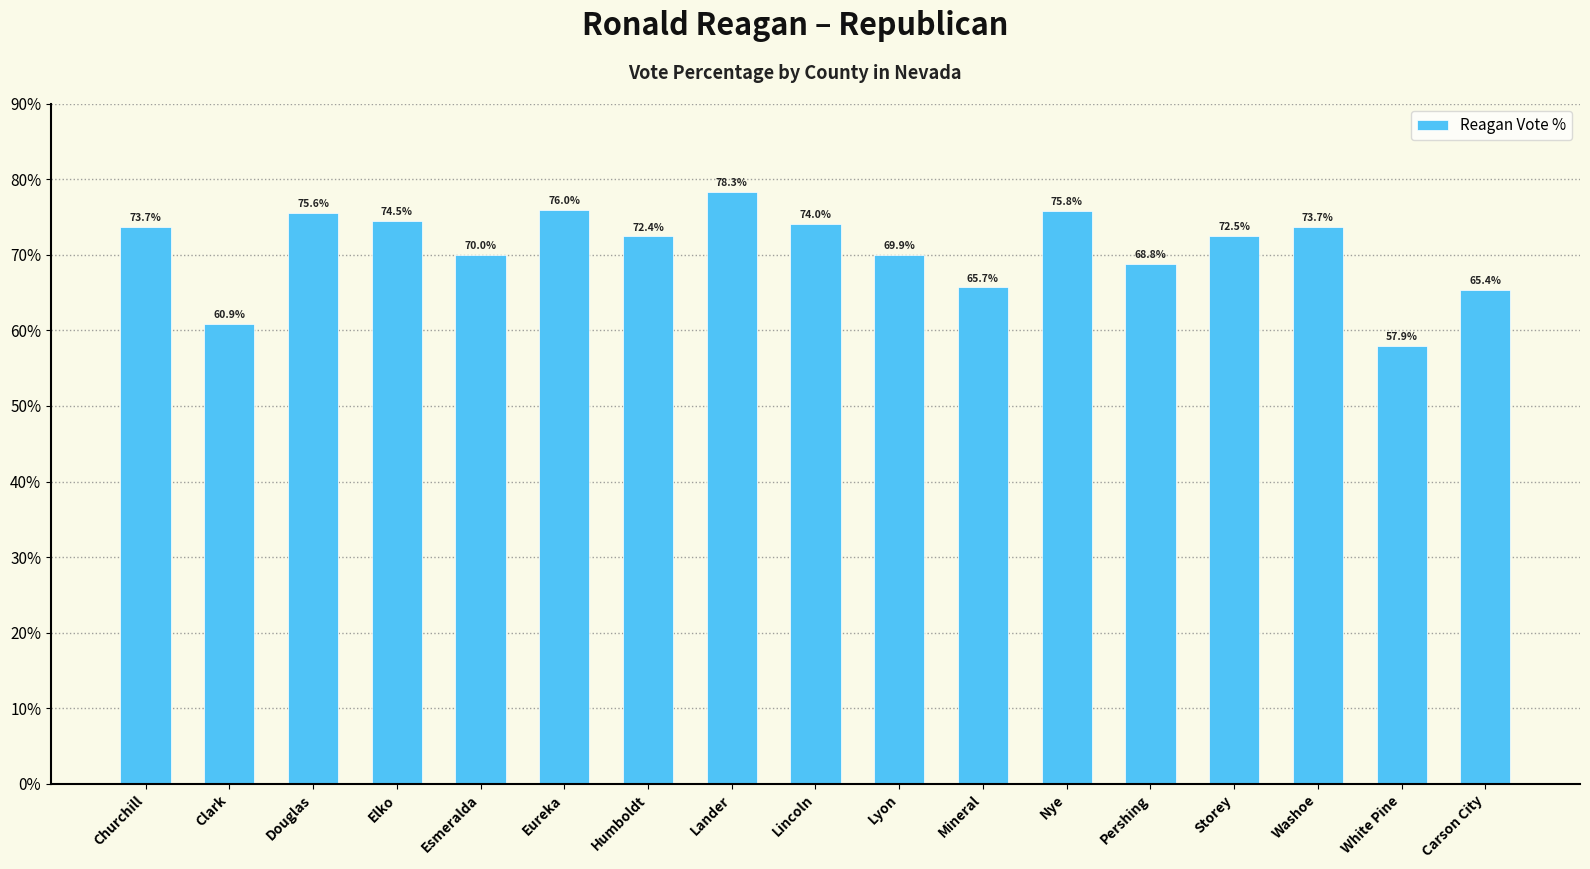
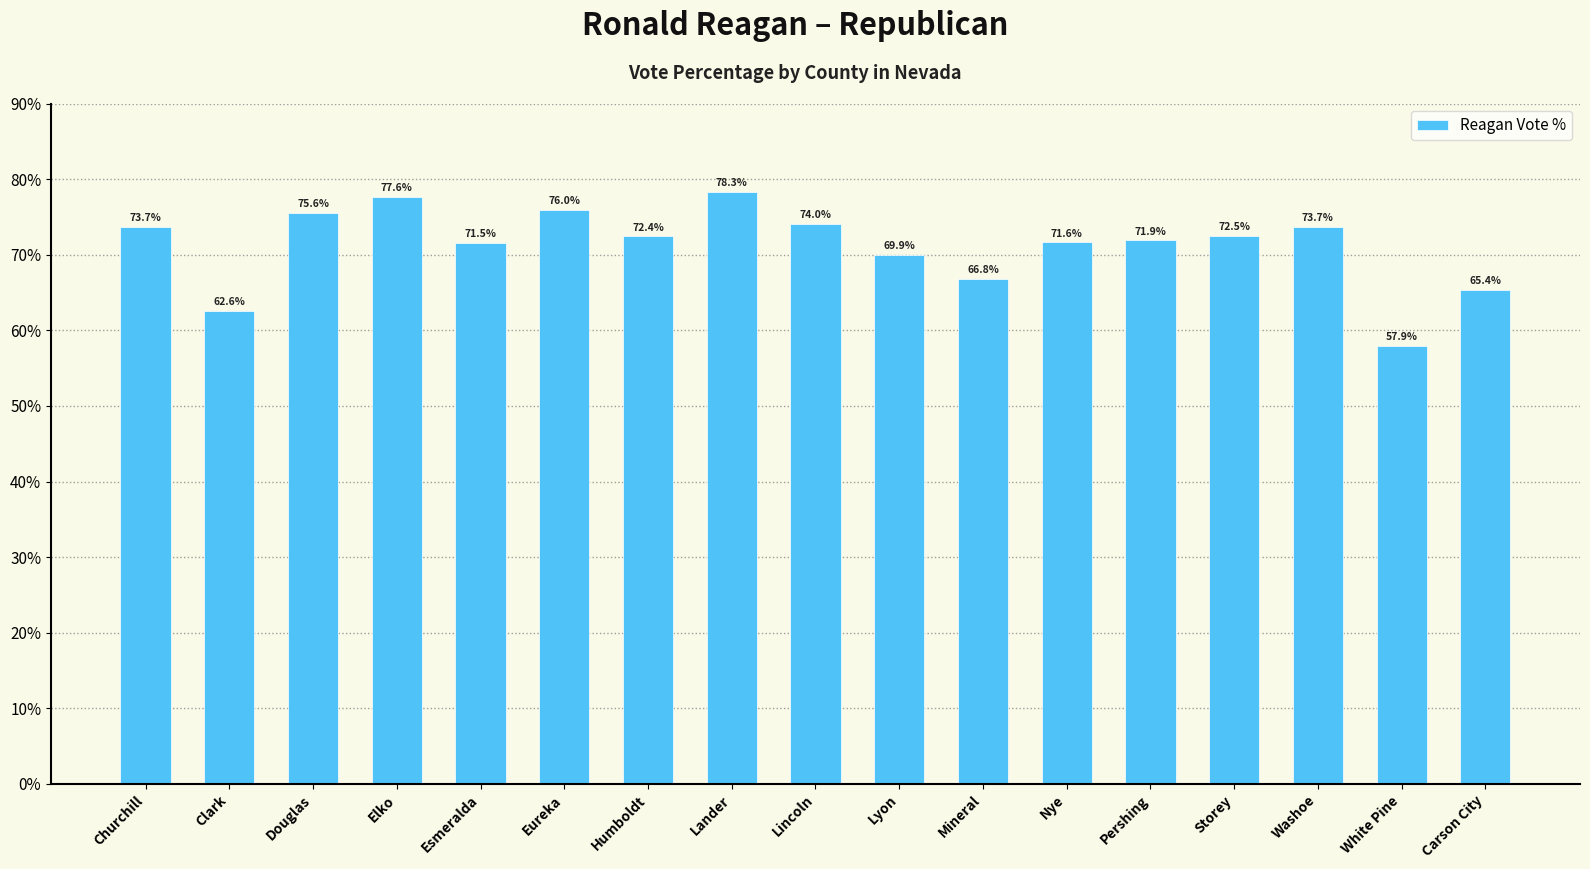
Clark: 60.9% -> 62.6%
Elko: 74.5% -> 77.6%
Esmeralda: 70.0% -> 71.5%
Mineral: 65.7% -> 66.8%
Nye: 75.8% -> 71.6%
Pershing: 68.8% -> 71.9%
